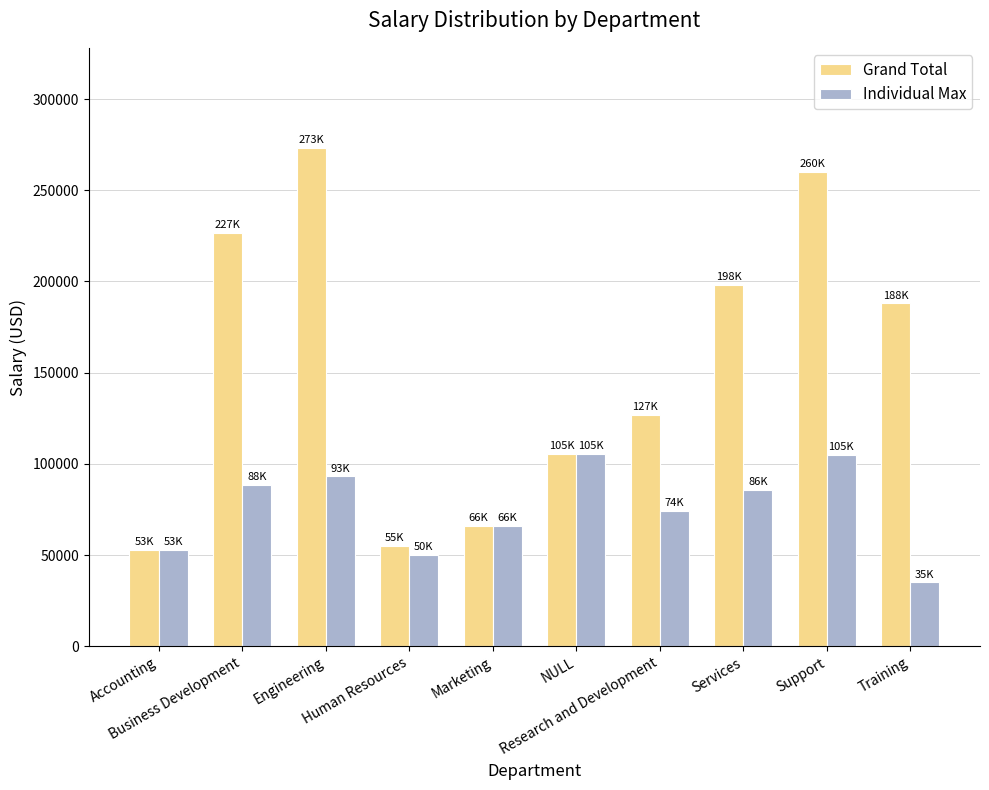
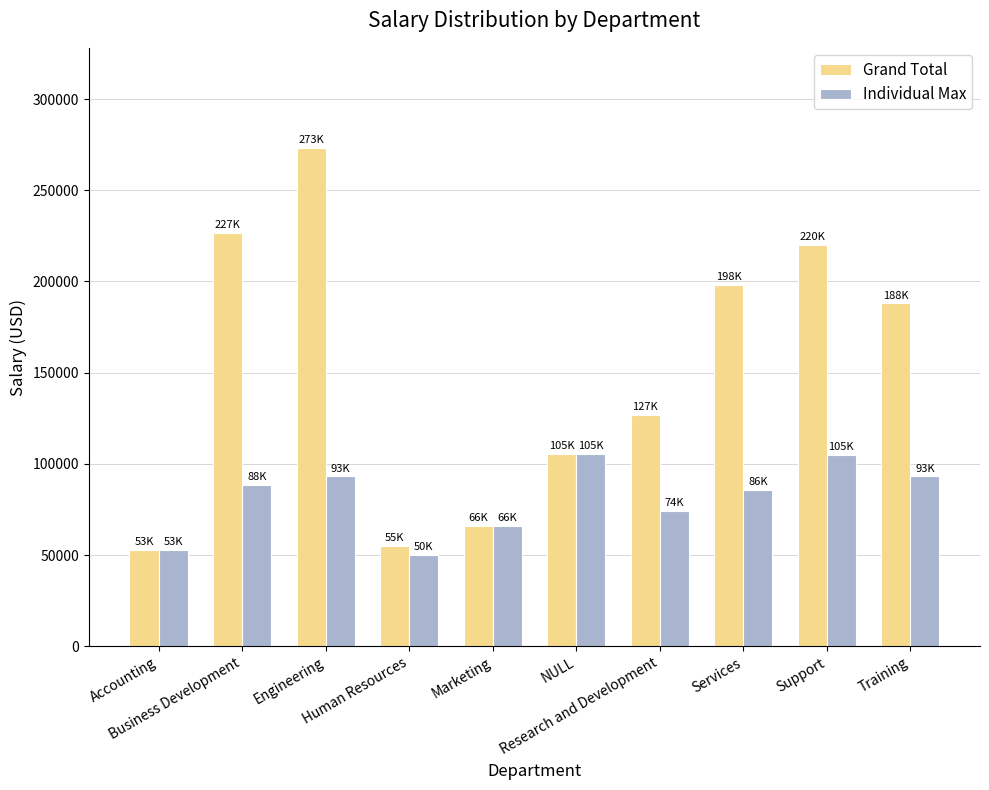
Grand Total, Support: 260K -> 220K
Individual Max, Training: 35K -> 93K
